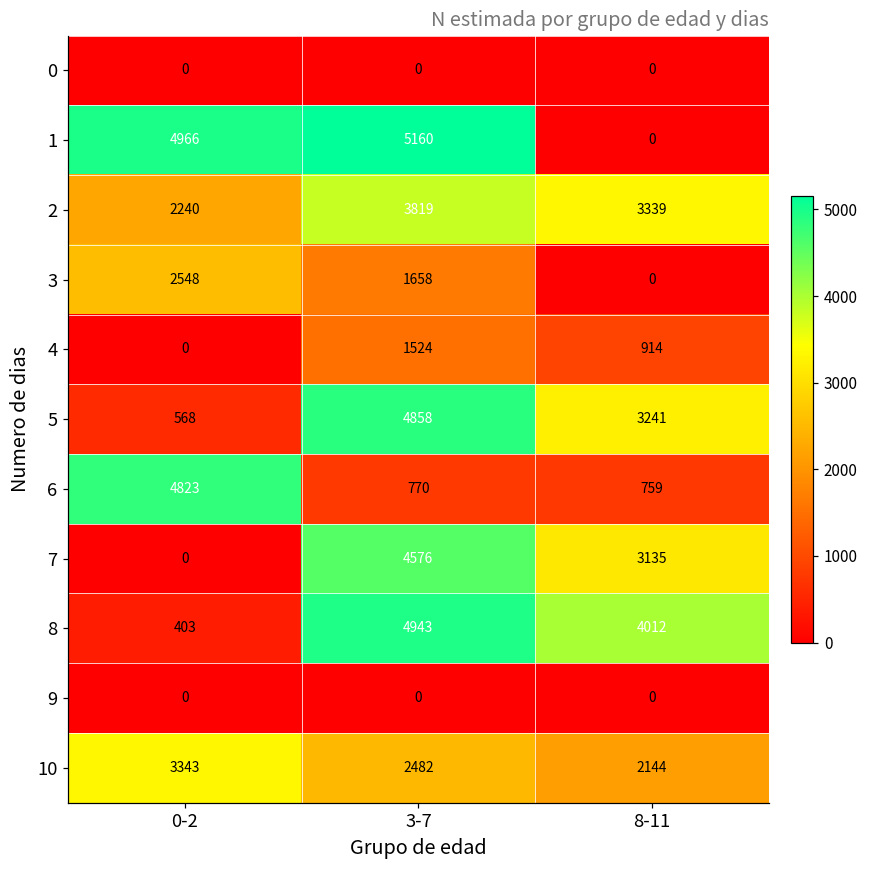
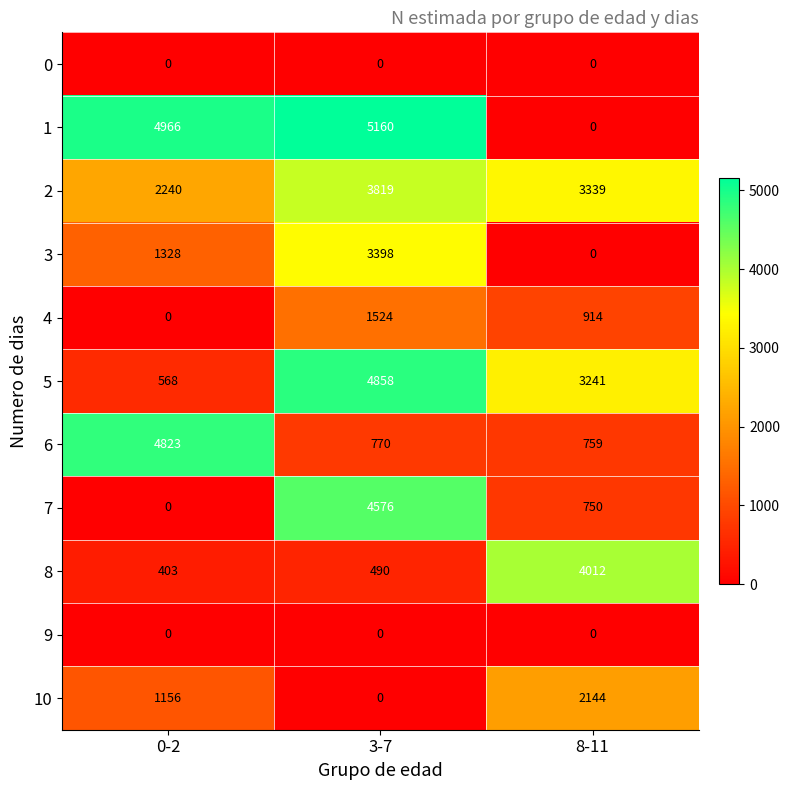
3, 0-2: 2548 -> 1328
3, 3-7: 1658 -> 3398
7, 8-11: 3135 -> 750
8, 3-7: 4943 -> 490
10, 0-2: 3343 -> 1156
10, 3-7: 2482 -> 0
